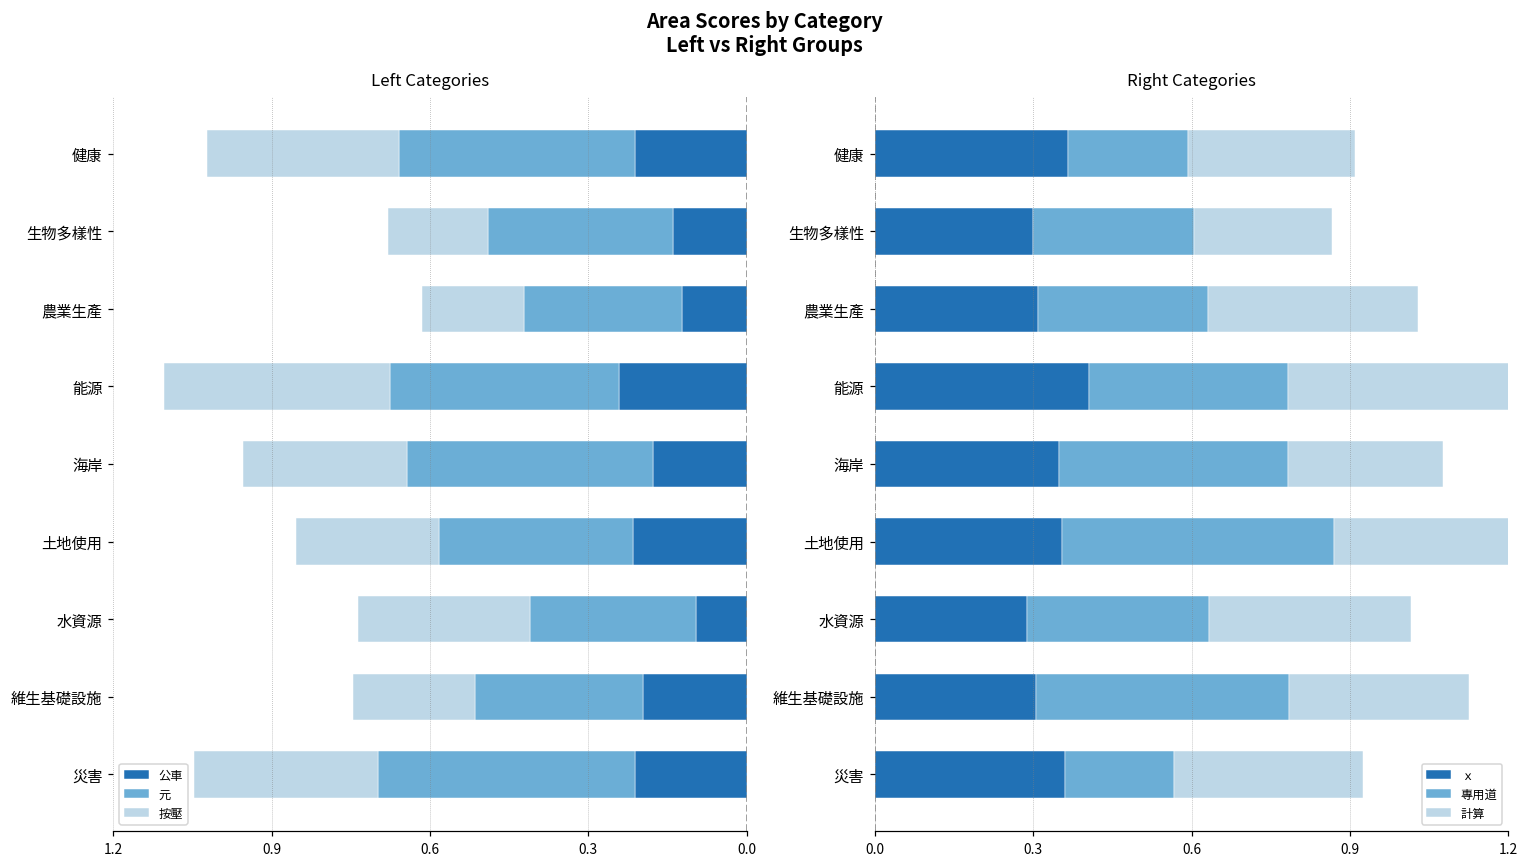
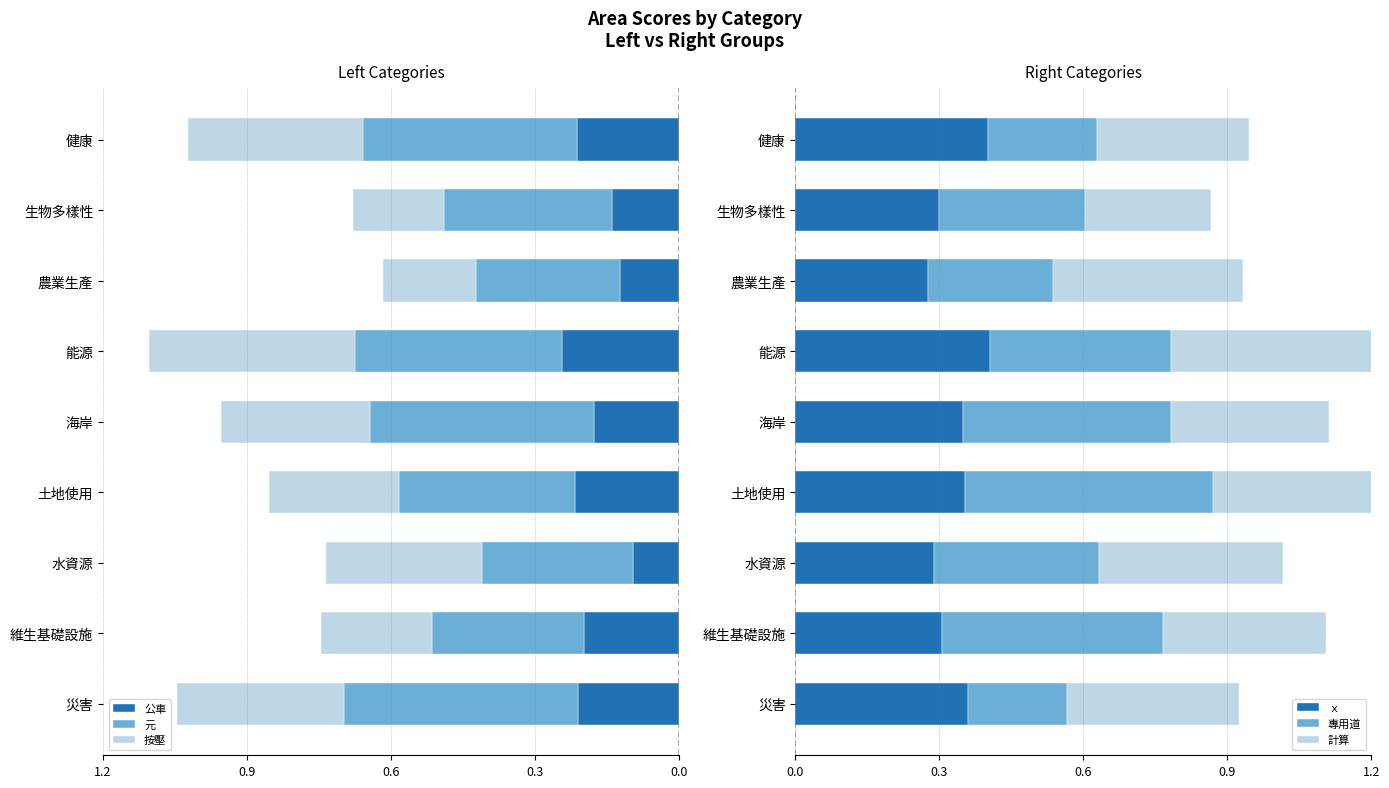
Right Categories, ｘ, 健康: 0.37 -> 0.40
Right Categories, ｘ, 農業生產: 0.31 -> 0.28
Right Categories, 專用道, 農業生產: 0.32 -> 0.26
Right Categories, 計算, 海岸: 0.29 -> 0.33
Right Categories, 專用道, 維生基礎設施: 0.48 -> 0.46
